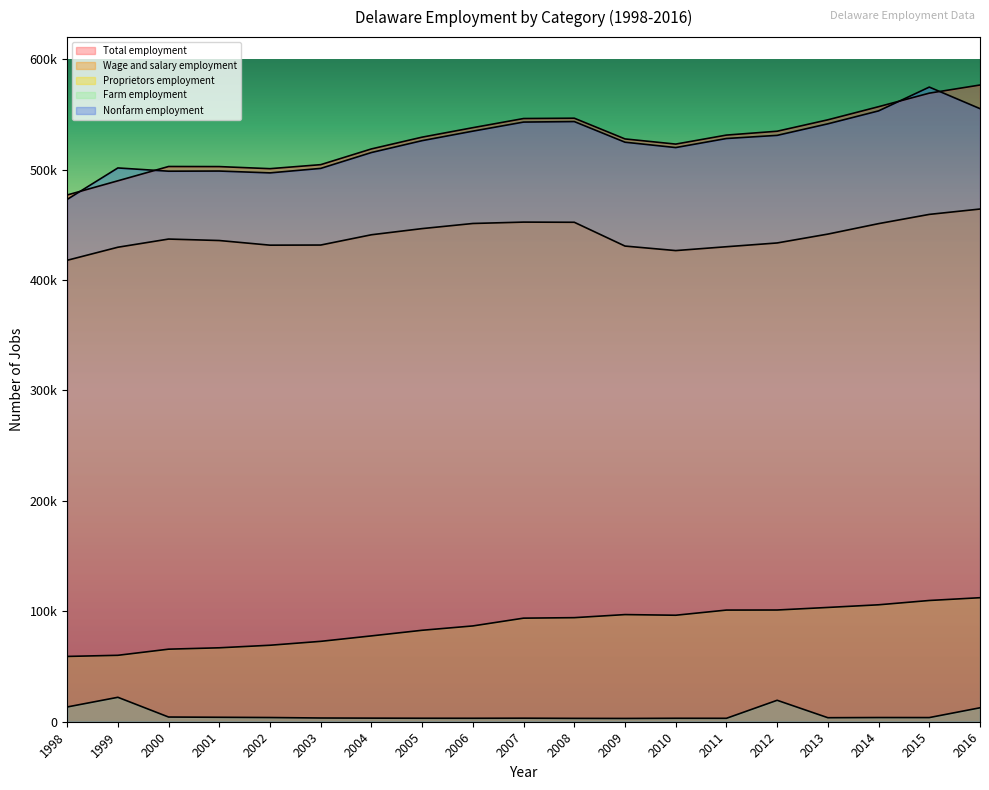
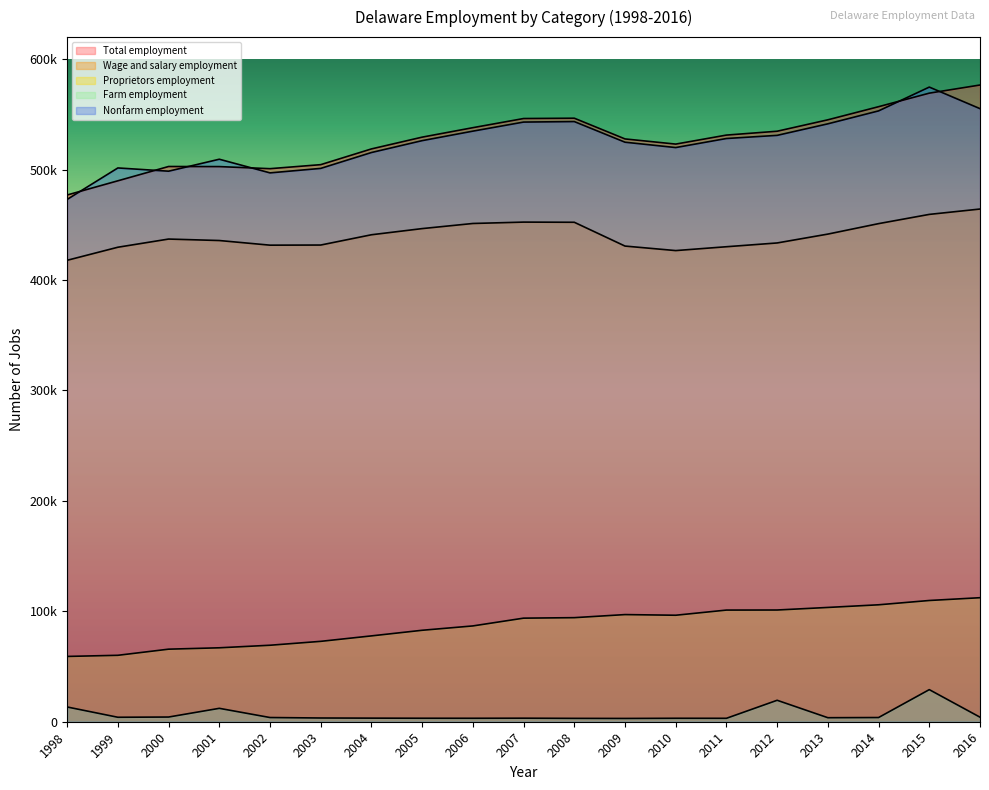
Farm employment, 1999: 22000 -> 4000
Farm employment, 2001: 4000 -> 12000
Nonfarm employment, 2001: 499000 -> 509000
Farm employment, 2015: 4000 -> 29000
Farm employment, 2016: 13000 -> 4000
